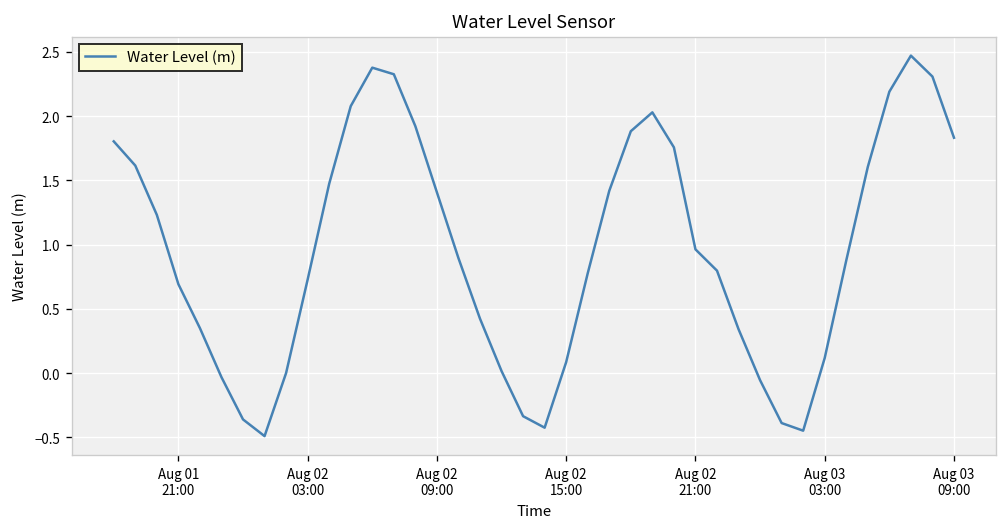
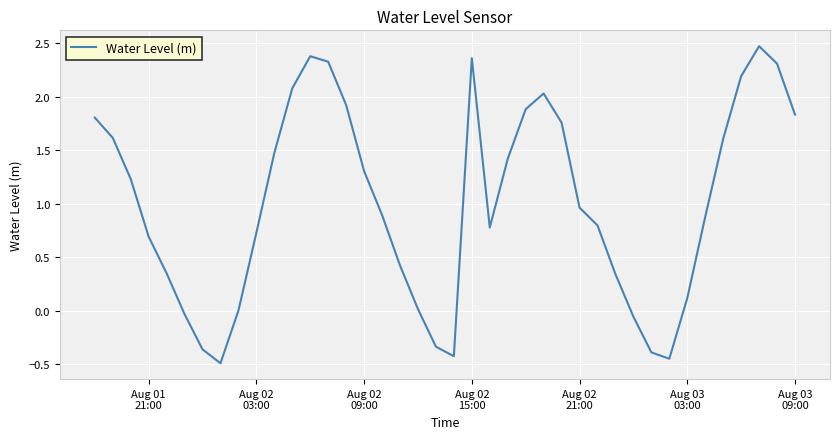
Aug 02 09:00: 1.41 -> 1.30
Aug 02 15:00: 0.09 -> 2.36
